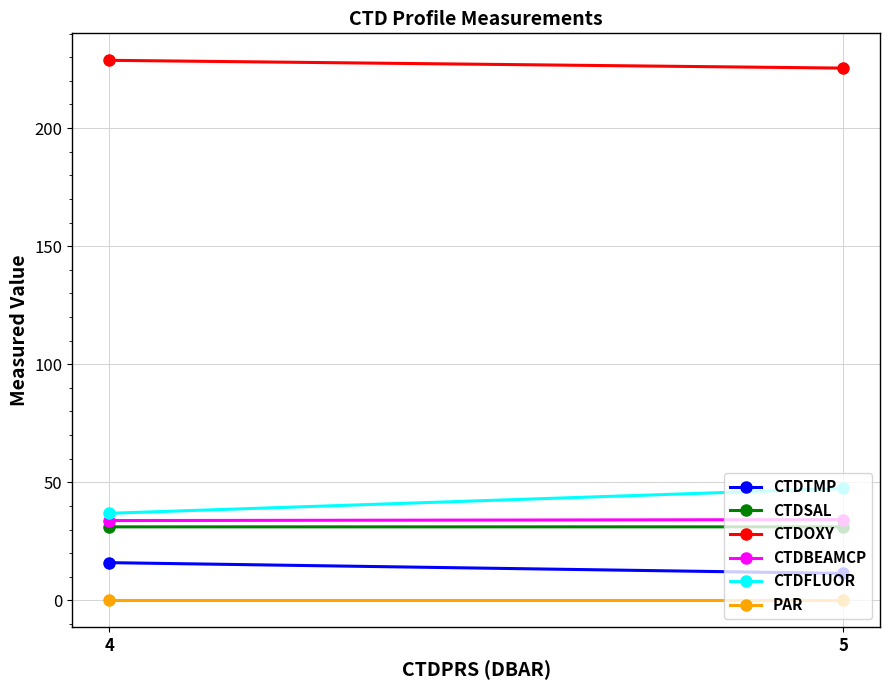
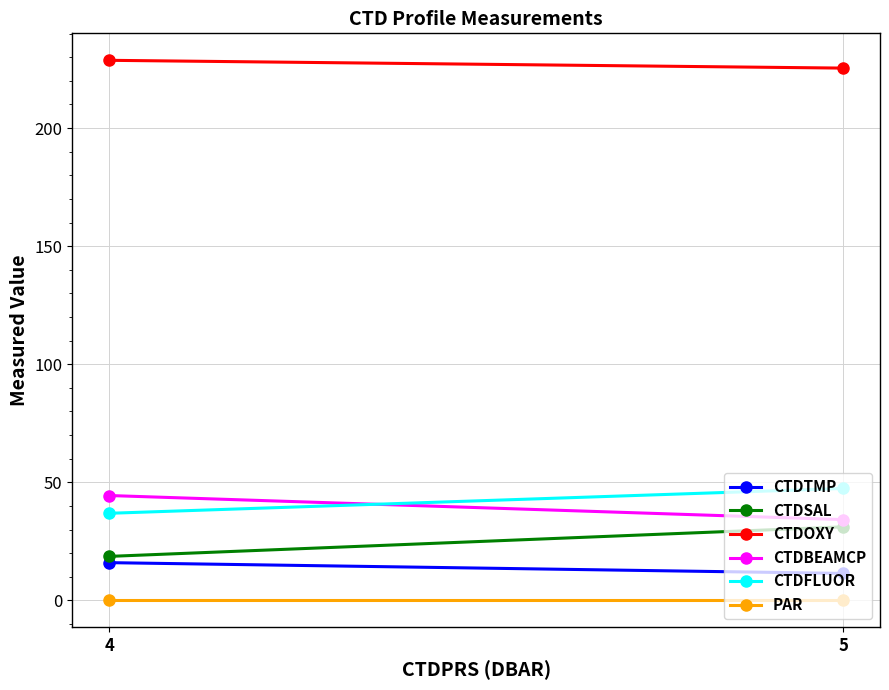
CTDSAL, 4: 31 -> 19
CTDBEAMCP, 4: 34 -> 44
